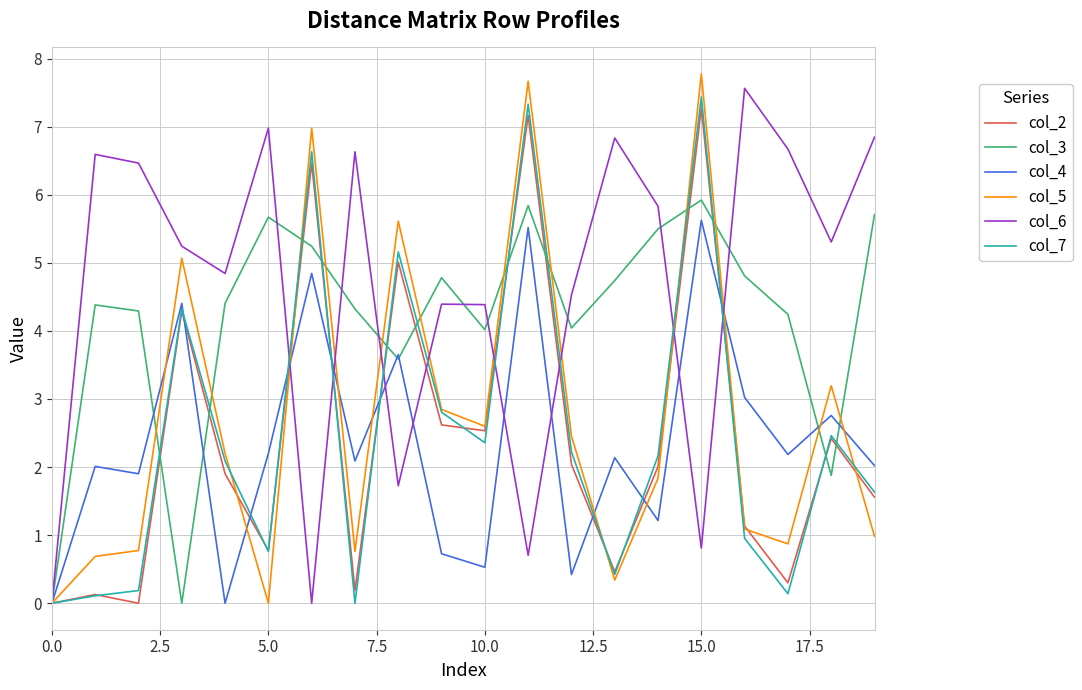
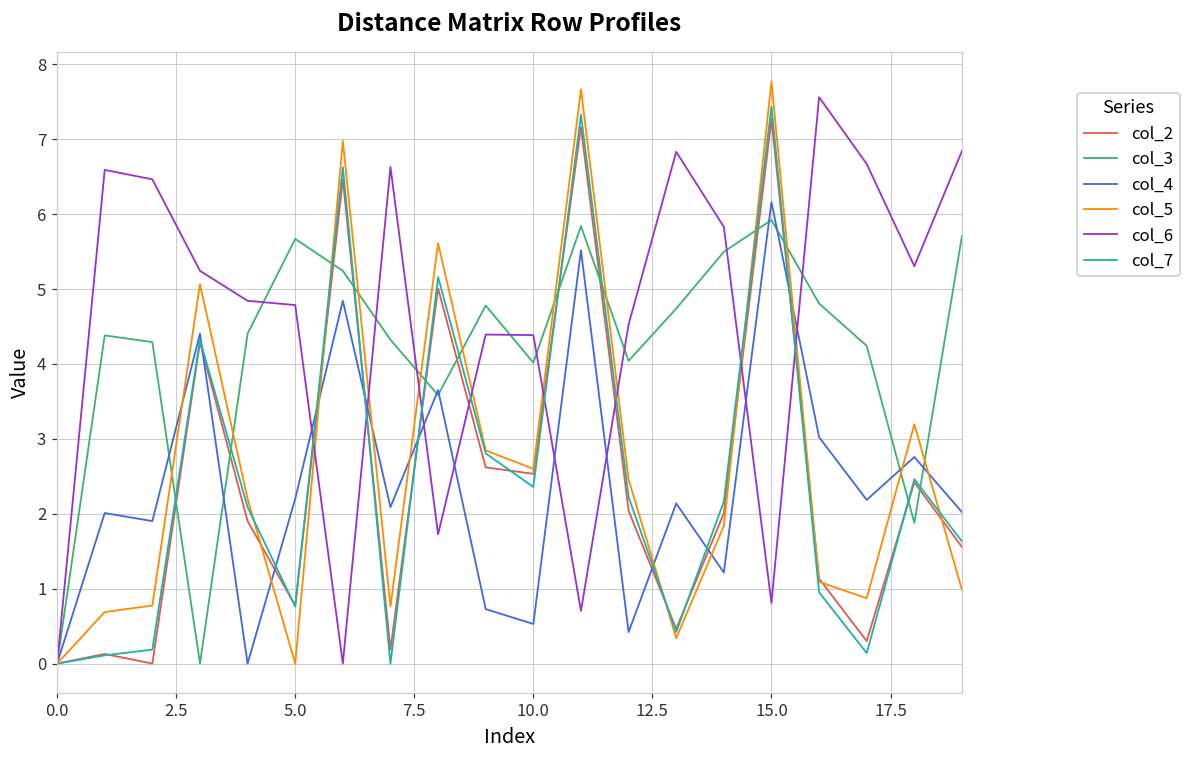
col_6, 5.0: 7.0 -> 4.8
col_4, 15.0: 5.6 -> 6.2
